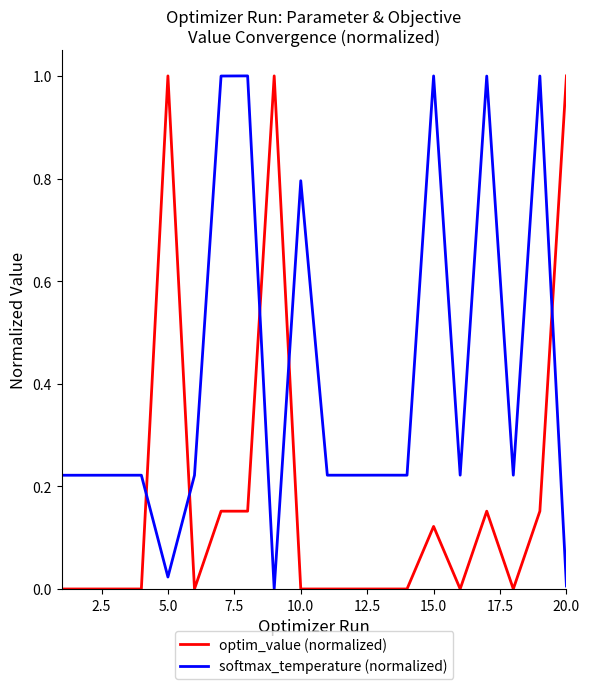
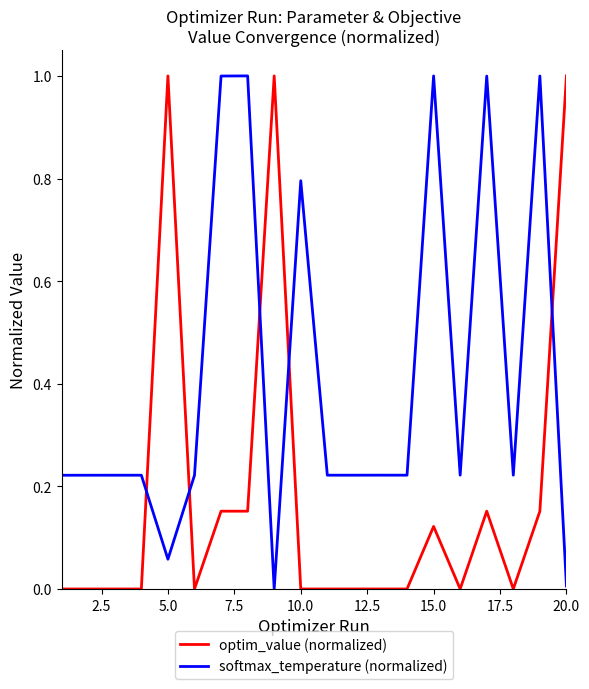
softmax_temperature (normalized), 5.0: 0.02 -> 0.06
